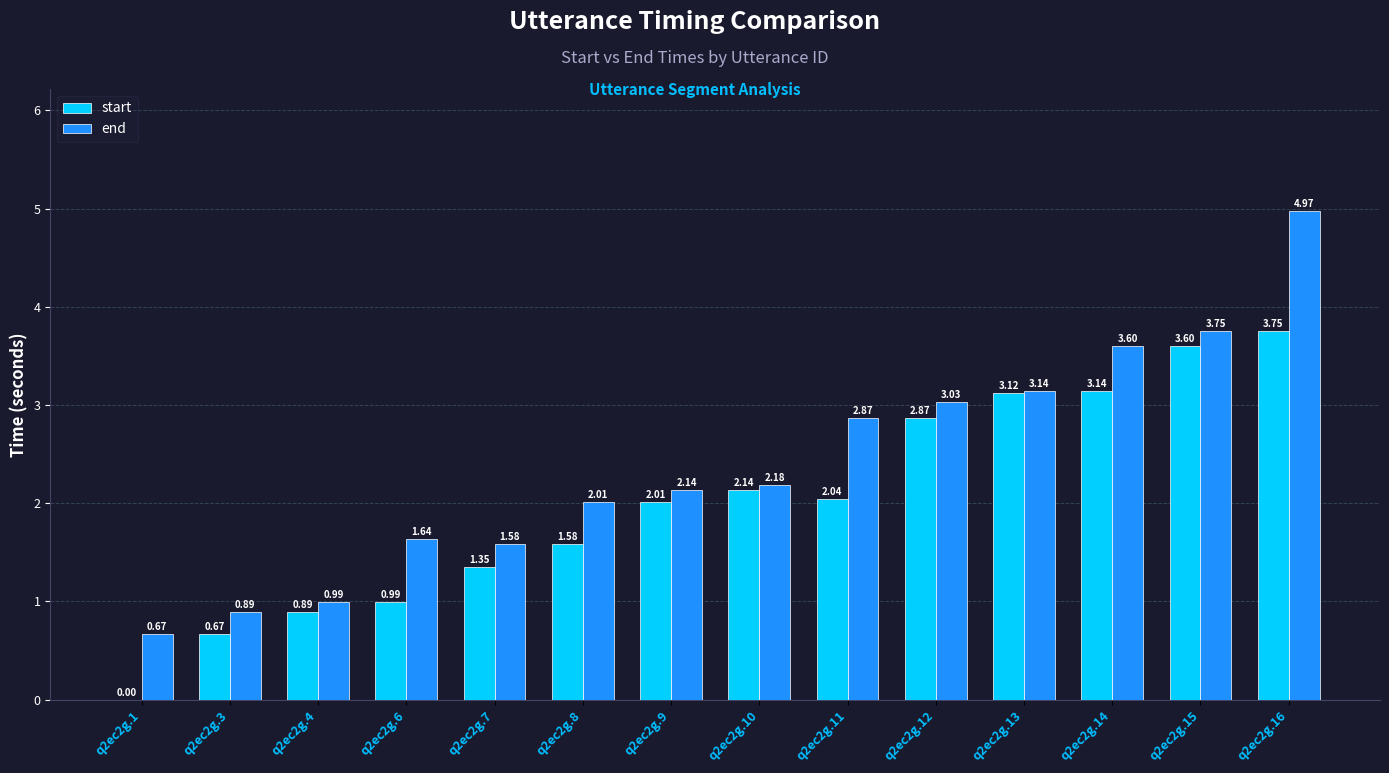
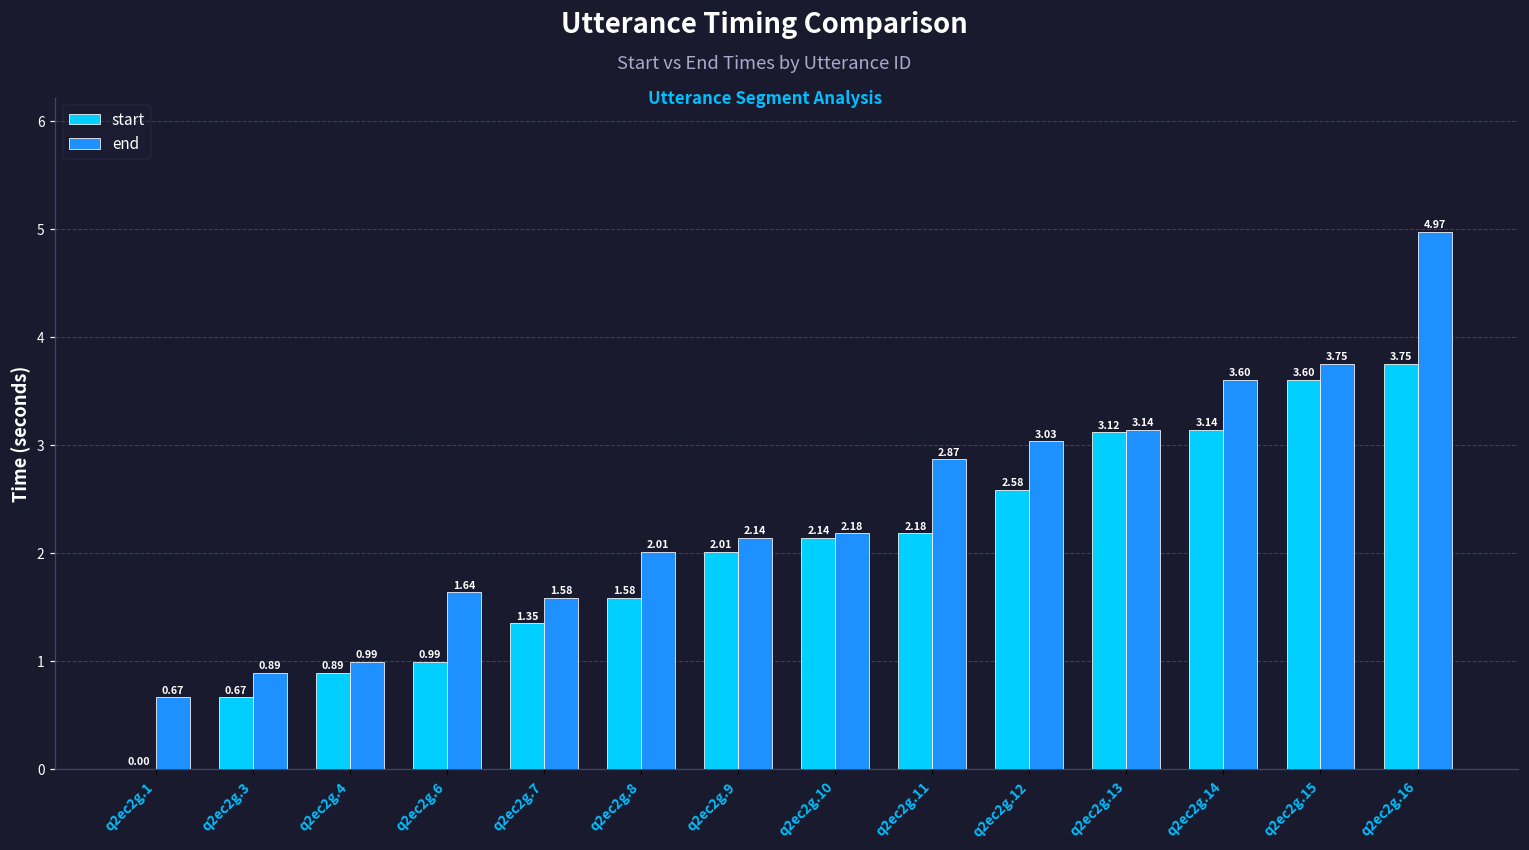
start, q2ec2g.11: 2.04 -> 2.18
start, q2ec2g.12: 2.87 -> 2.58
